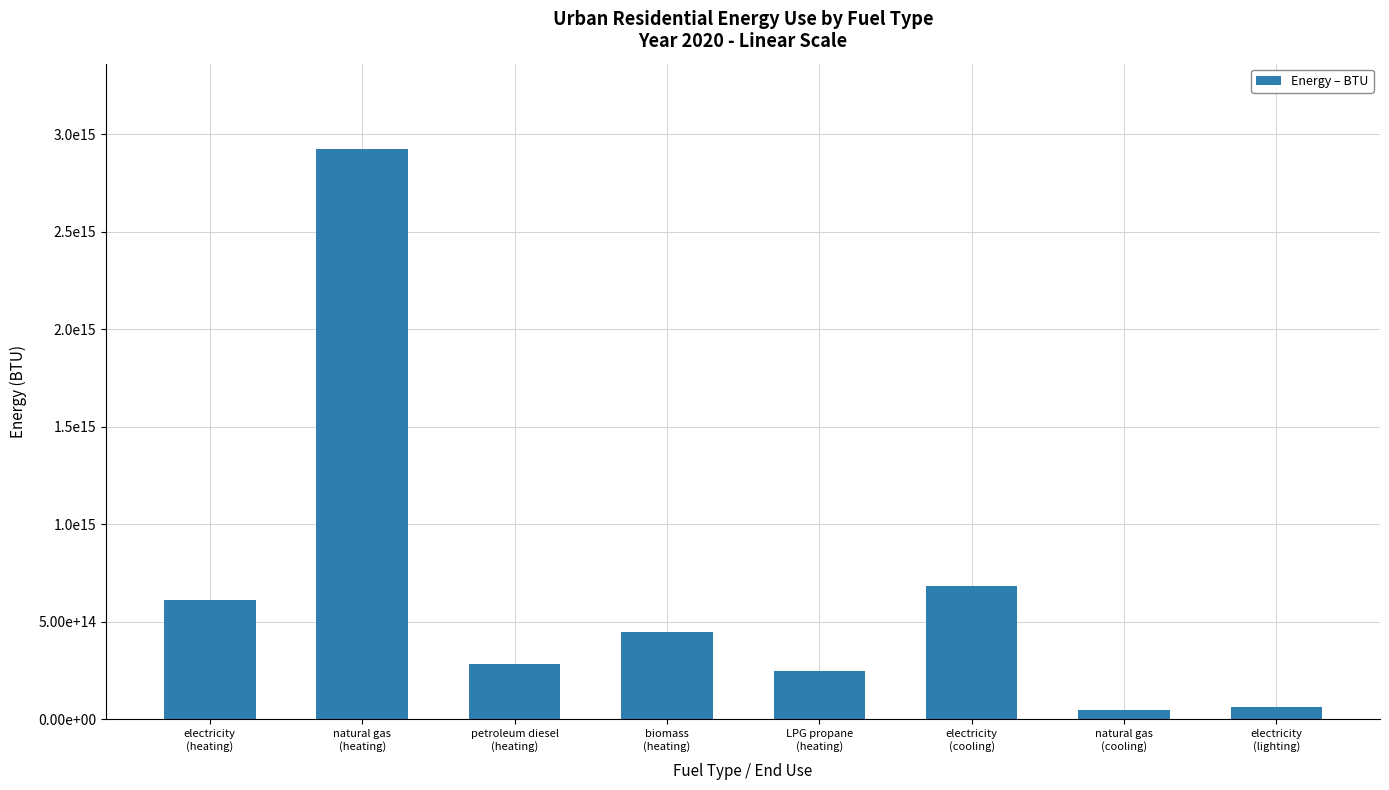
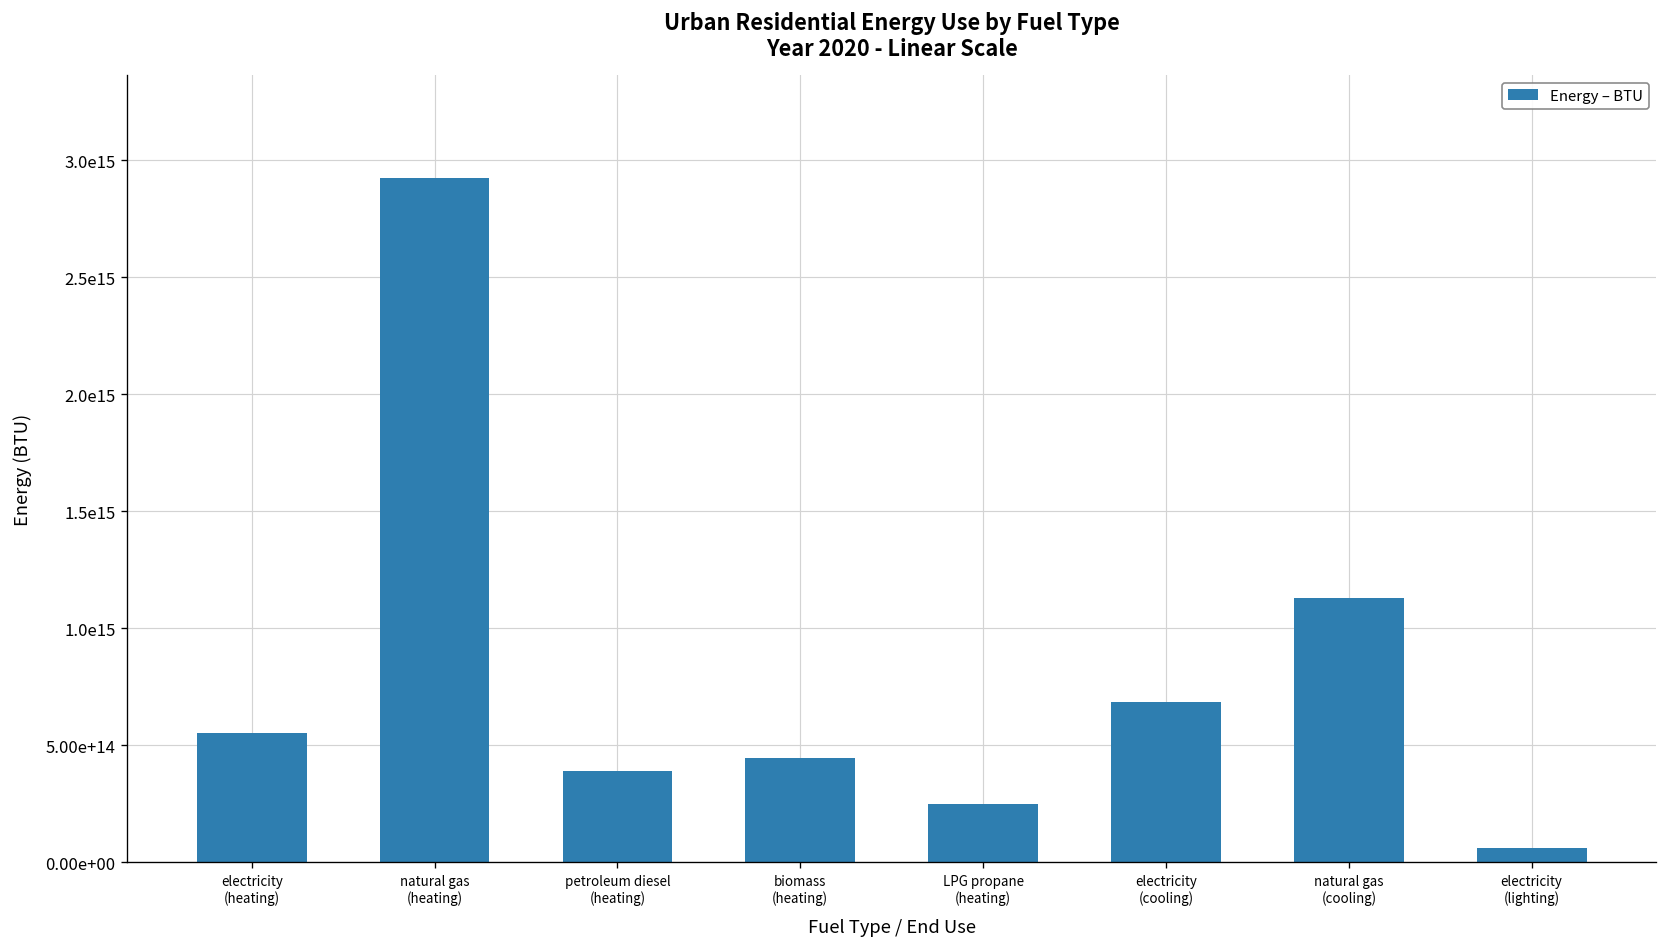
electricity (heating): 610000000000000 -> 550000000000000
petroleum diesel (heating): 290000000000000 -> 390000000000000
natural gas (cooling): 50000000000000 -> 1130000000000000
